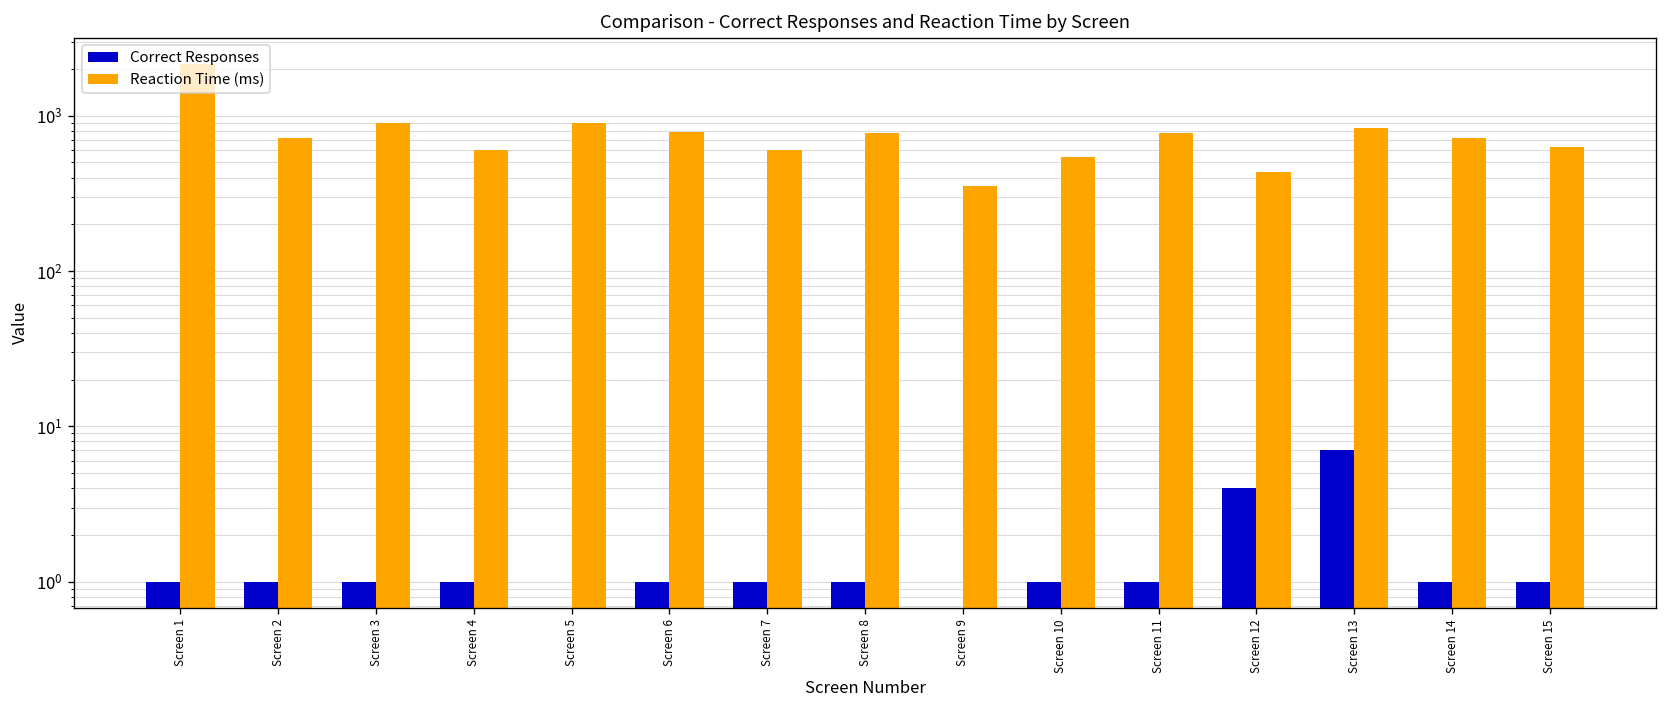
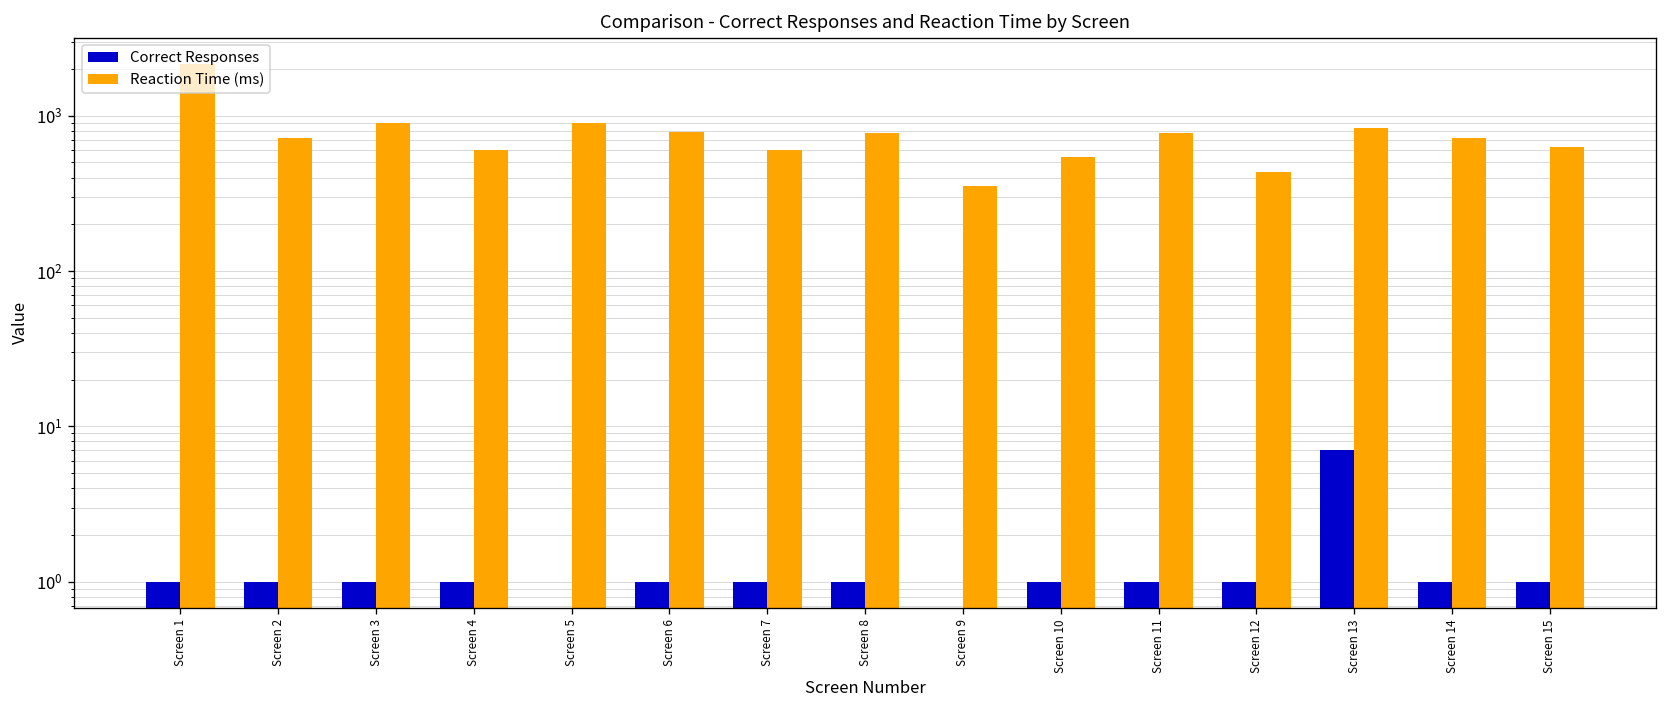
Correct Responses, Screen 12: 4 -> 1
